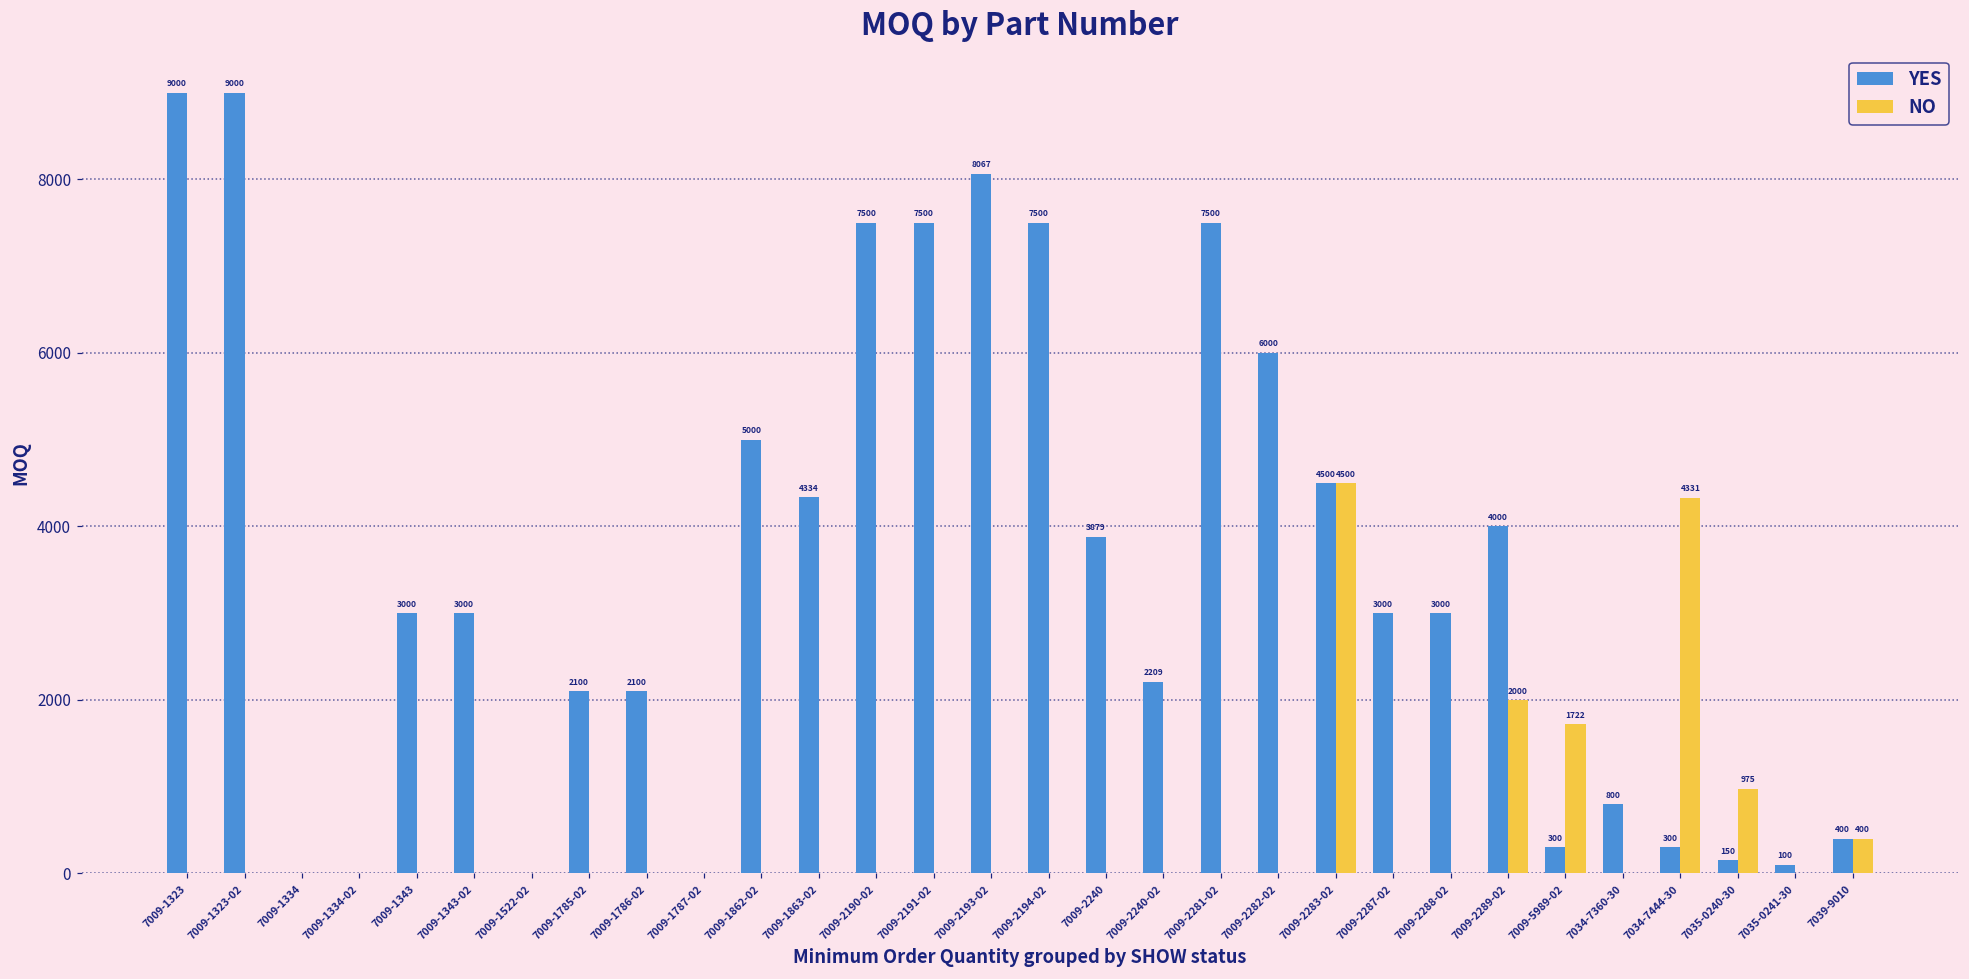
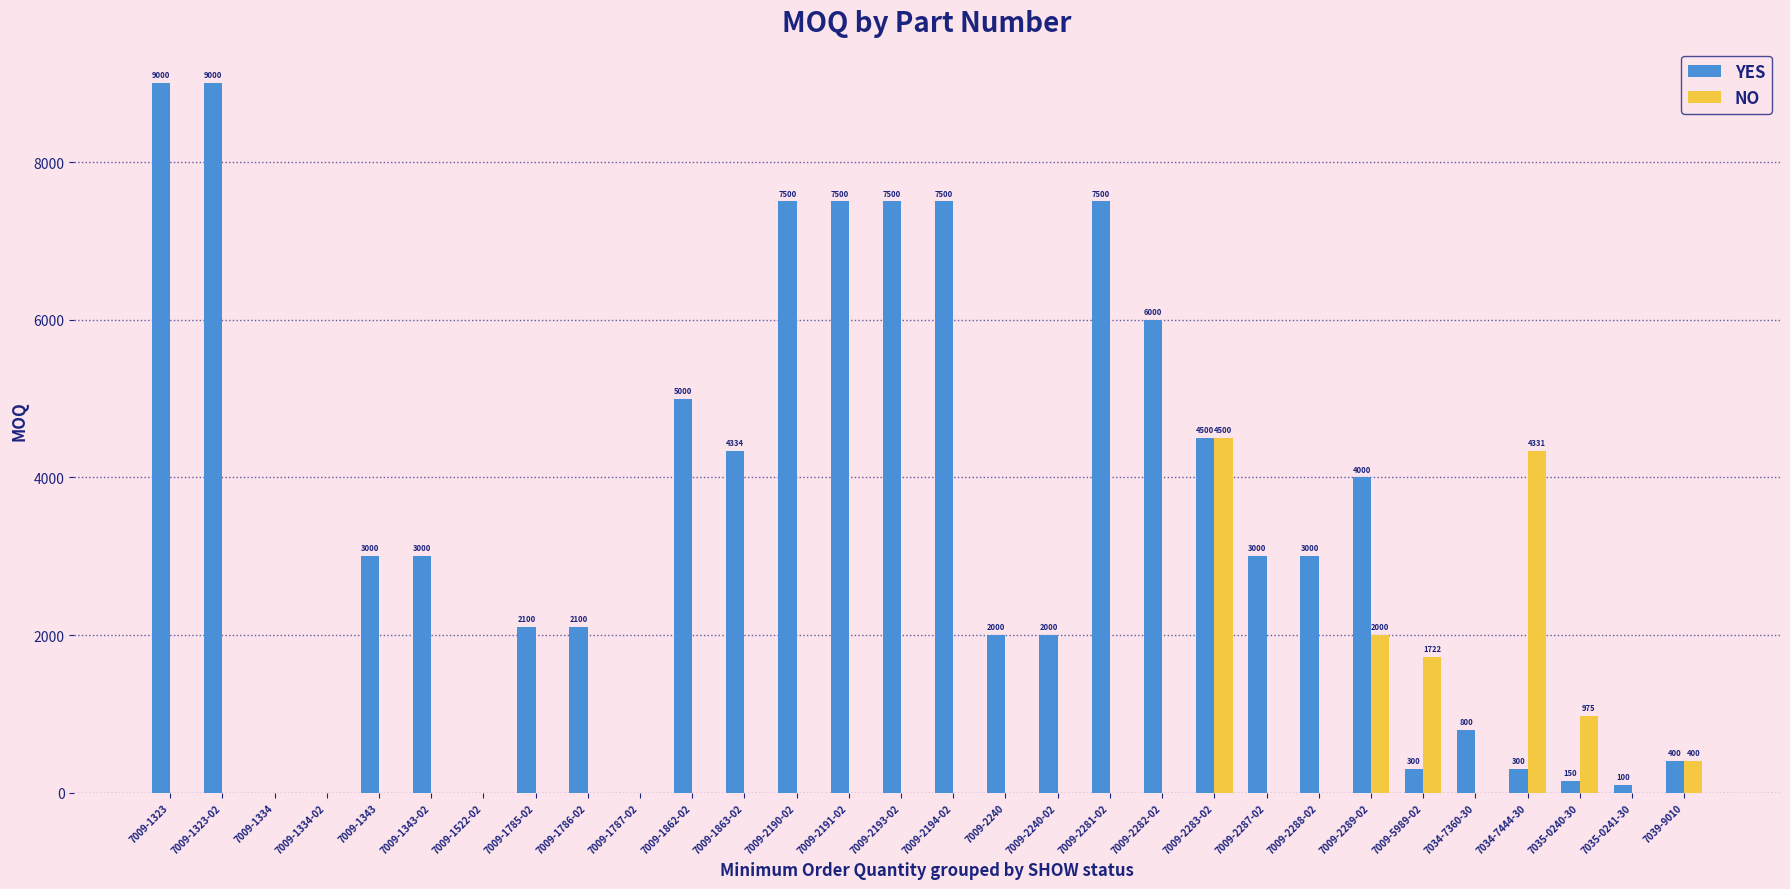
YES, 7009-2193-02: 8067 -> 7500
YES, 7009-2240: 3879 -> 2000
YES, 7009-2240-02: 2209 -> 2000
